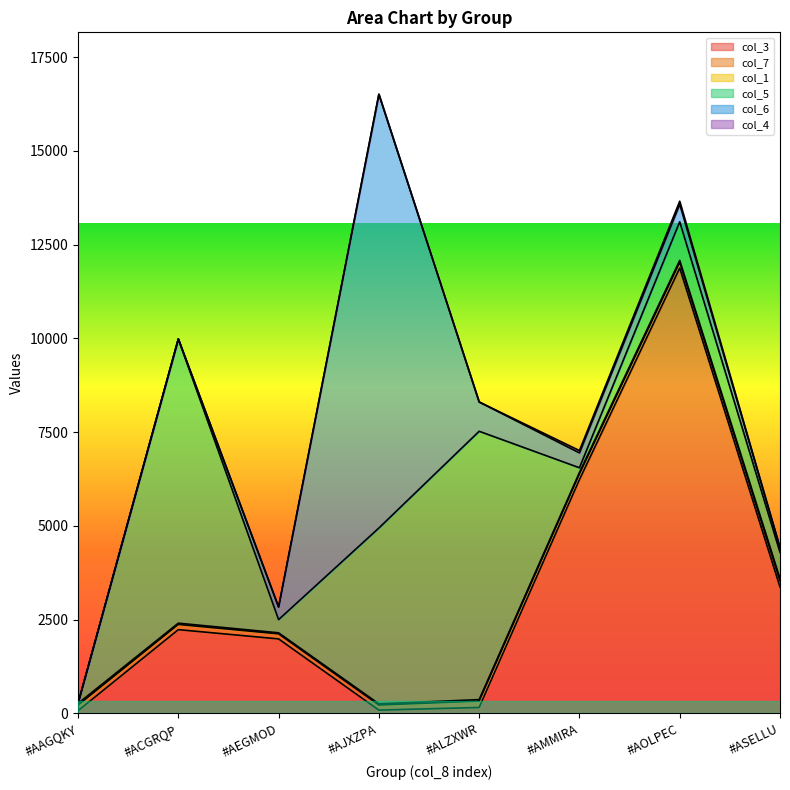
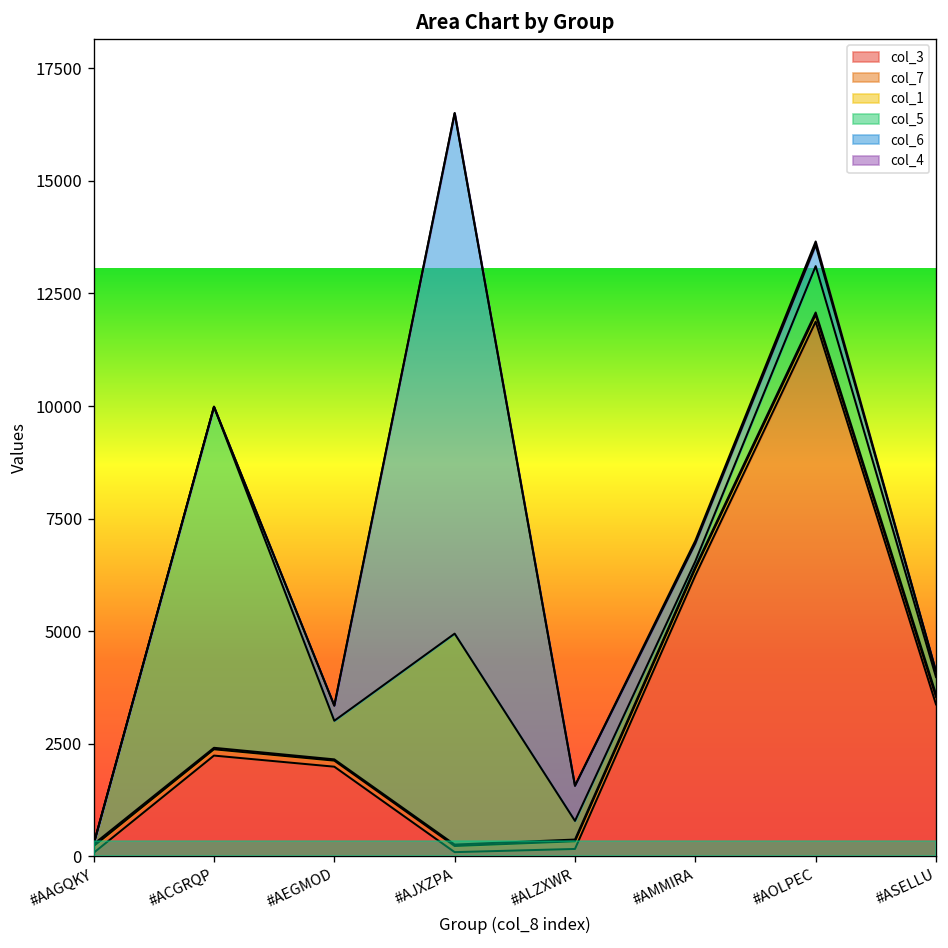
col_5, #AEGMOD: 400 -> 900
col_5, #ALZXWR: 7200 -> 400
col_5, #ASELLU: 700 -> 400
